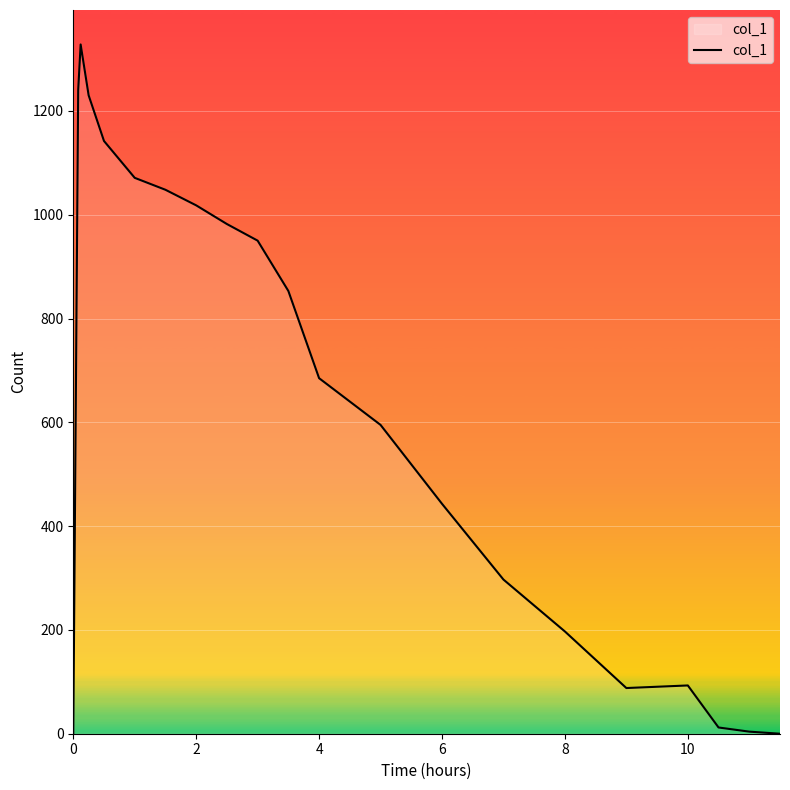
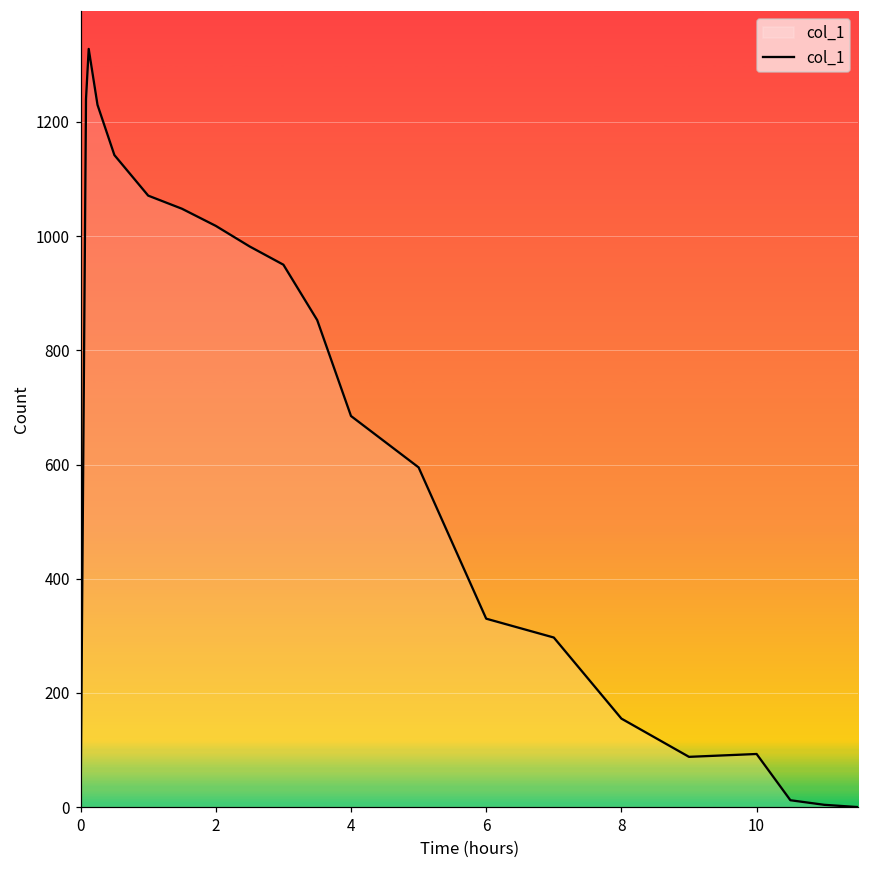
6: 440 -> 330
8: 200 -> 160
